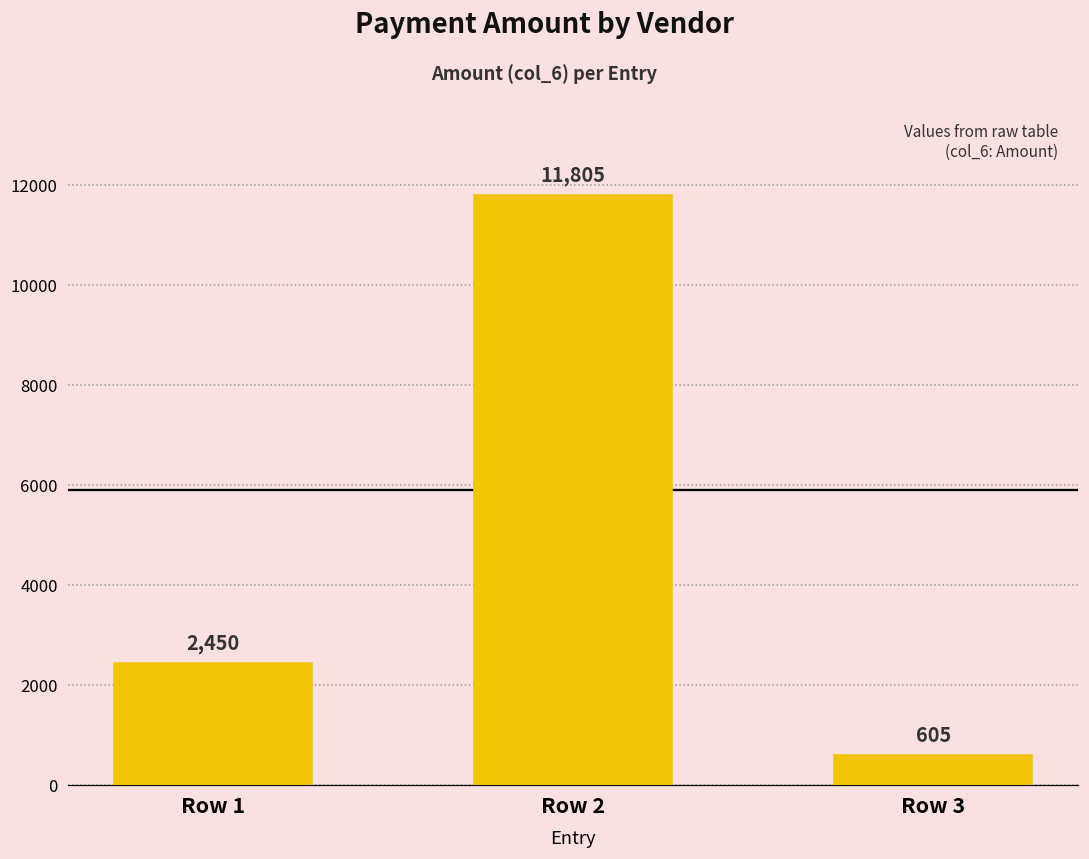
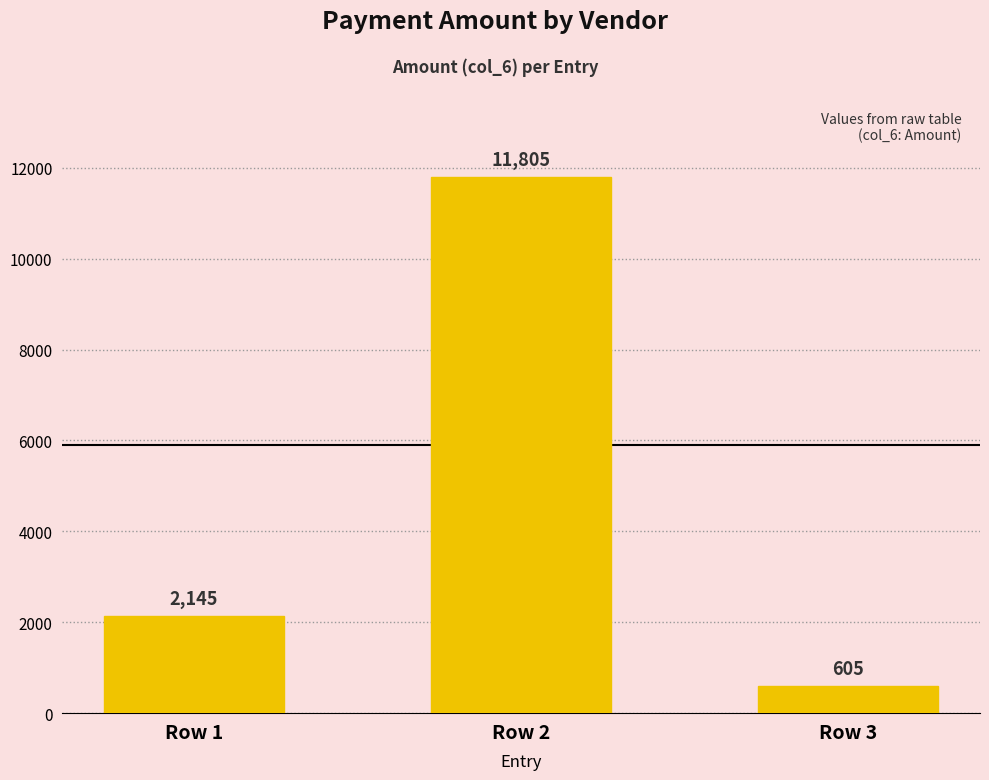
Row 1: 2,450 -> 2,145
